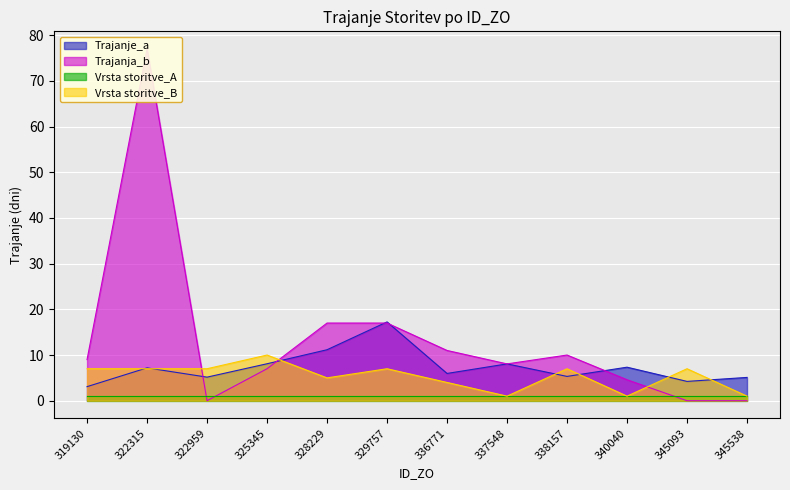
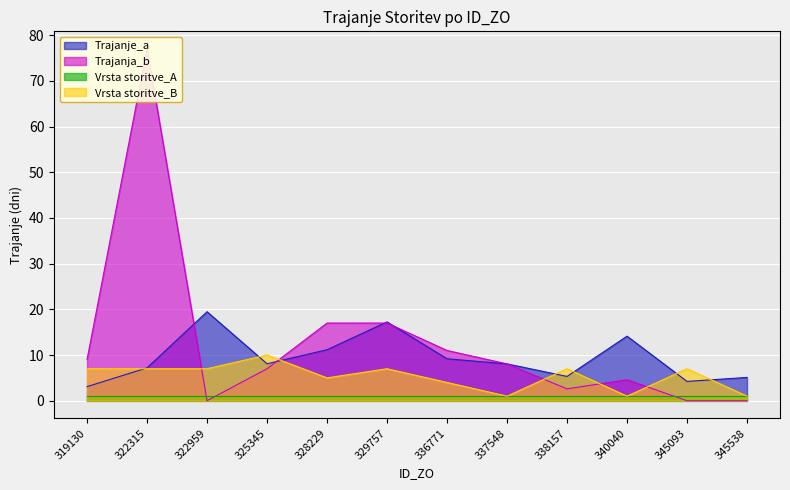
Trajanje_a, 322959: 5 -> 19
Trajanje_a, 336771: 6 -> 9
Trajanja_b, 338157: 10 -> 3
Trajanje_a, 340040: 7 -> 14
